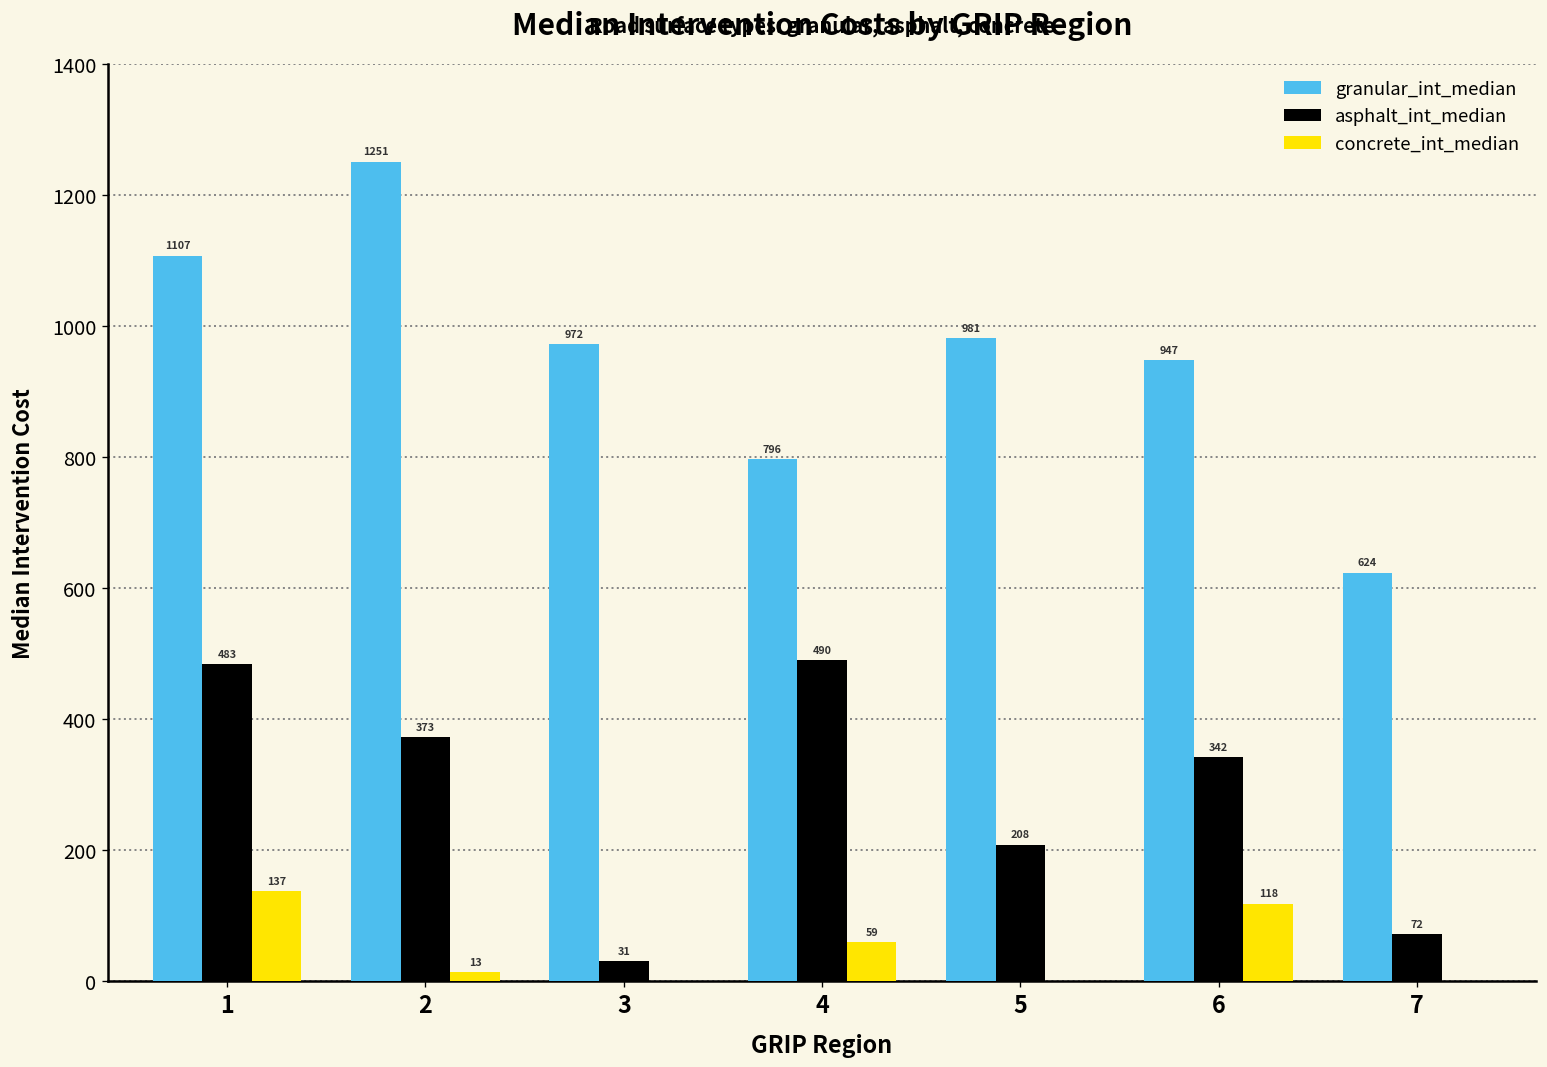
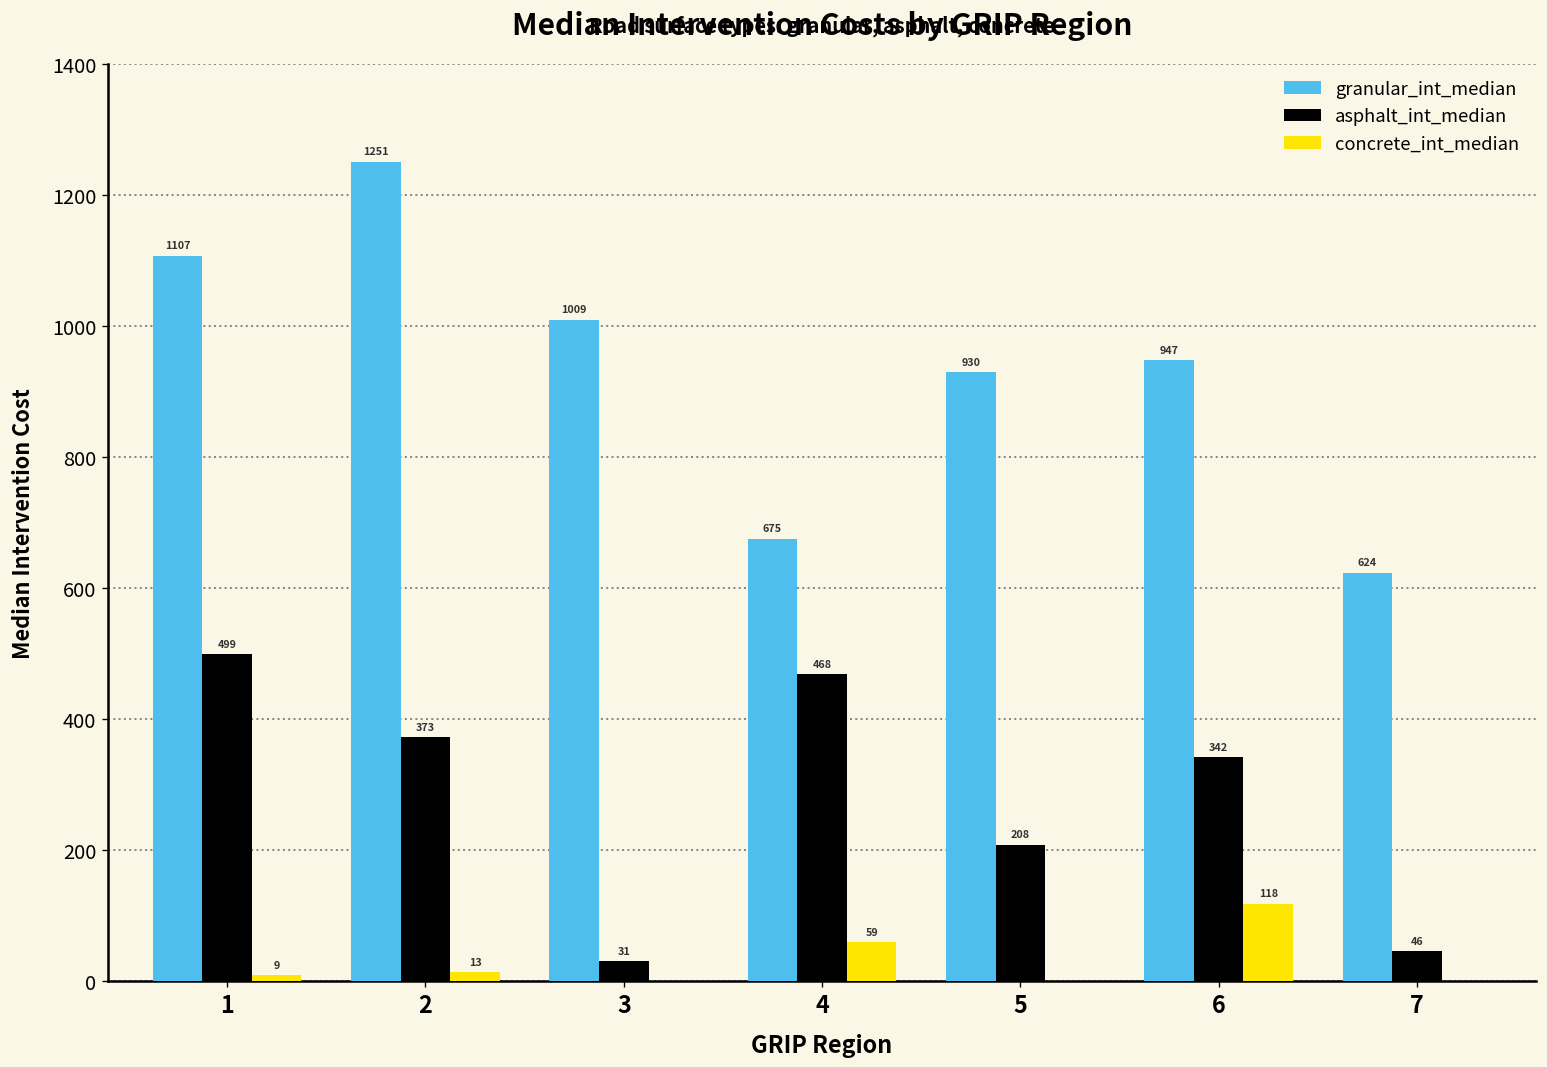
asphalt_int_median, 1: 483 -> 499
concrete_int_median, 1: 137 -> 9
granular_int_median, 3: 972 -> 1009
granular_int_median, 4: 796 -> 675
asphalt_int_median, 4: 490 -> 468
granular_int_median, 5: 981 -> 930
asphalt_int_median, 7: 72 -> 46
